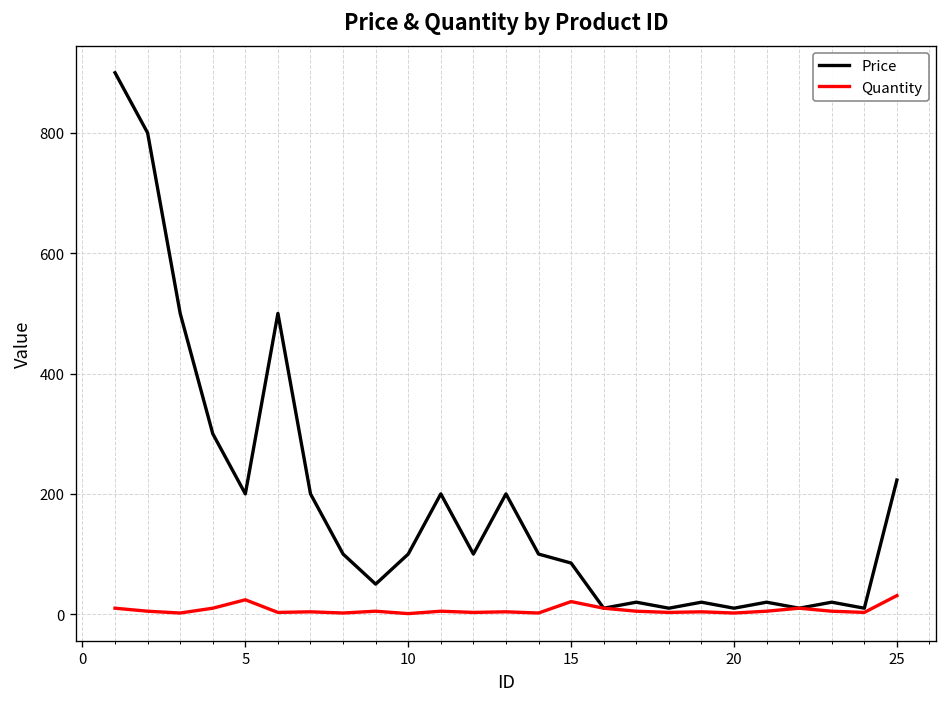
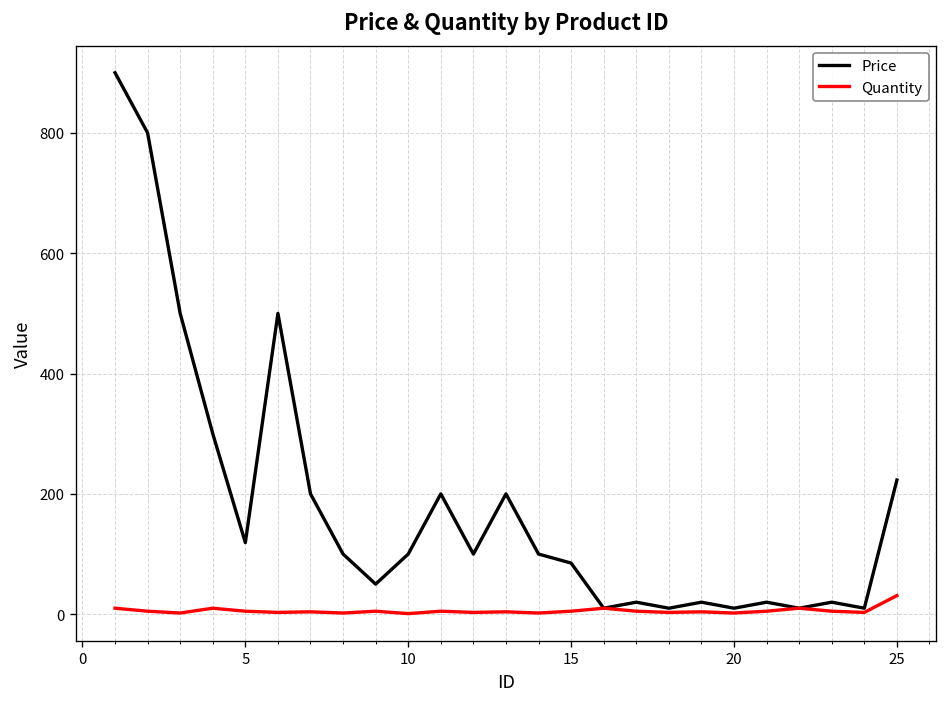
Price, 5: 200 -> 120
Quantity, 5: 20 -> 10
Quantity, 15: 20 -> 10
